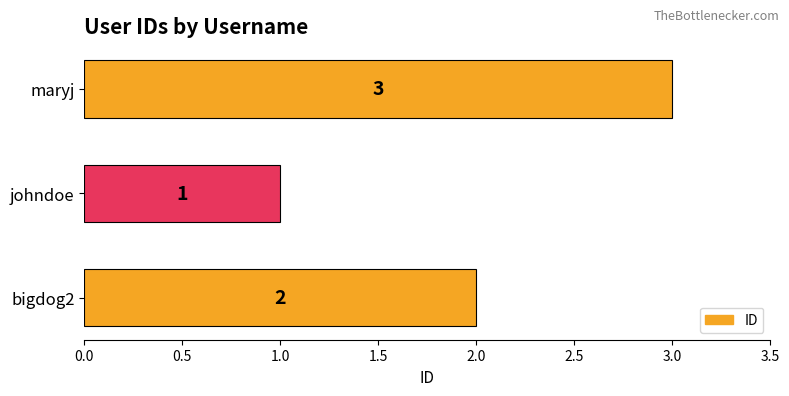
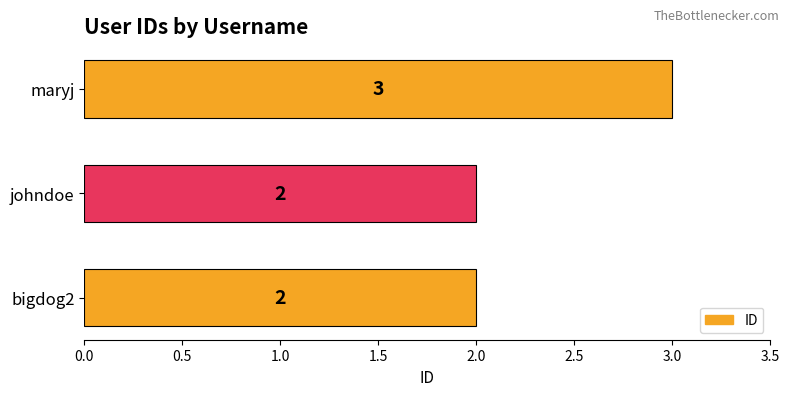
johndoe: 1 -> 2
